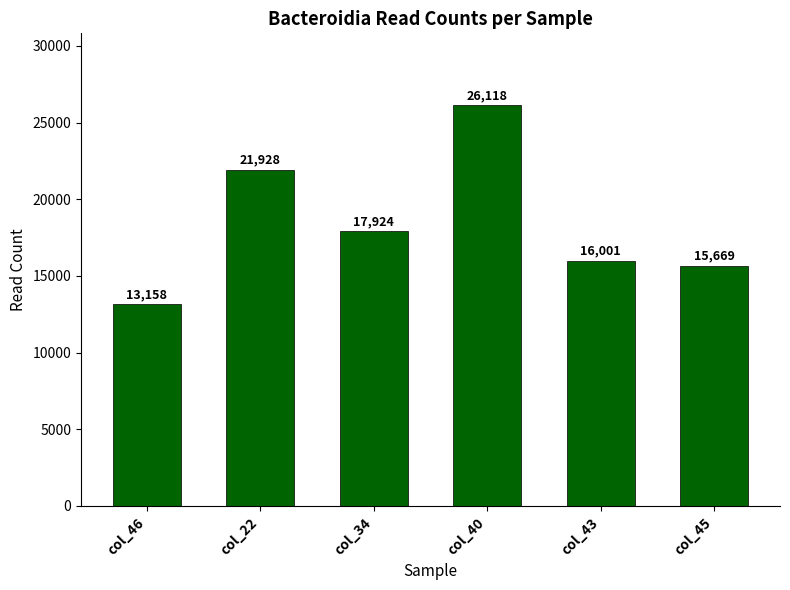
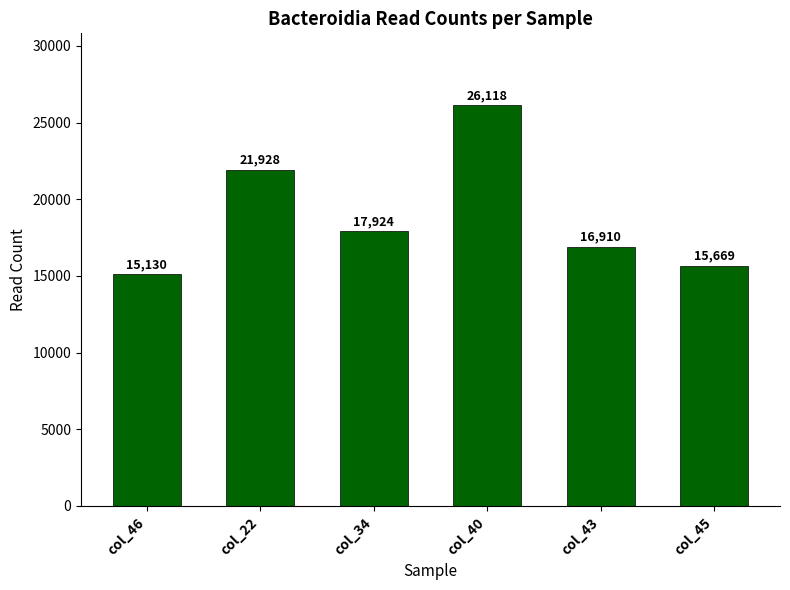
col_46: 13,158 -> 15,130
col_43: 16,001 -> 16,910
